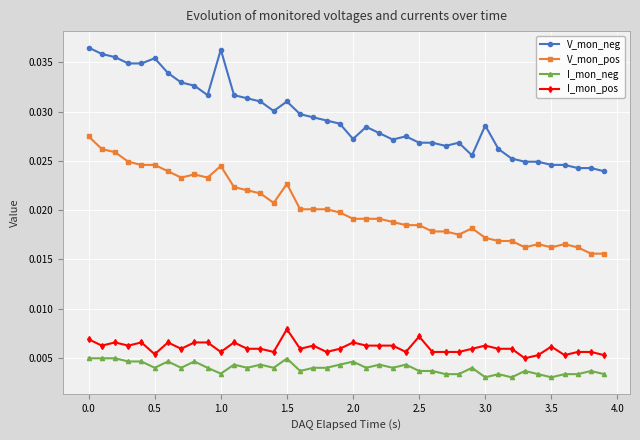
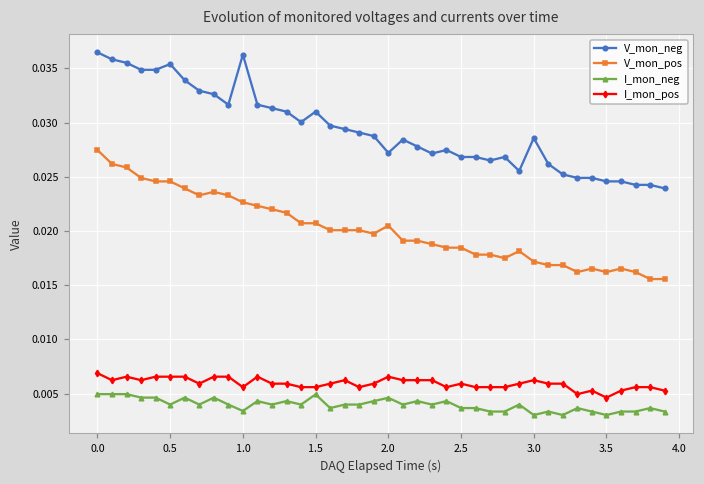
I_mon_pos, 0.5: 0.005 -> 0.007
V_mon_pos, 1.0: 0.024 -> 0.023
V_mon_pos, 1.5: 0.023 -> 0.021
I_mon_pos, 1.5: 0.008 -> 0.006
V_mon_pos, 2.0: 0.019 -> 0.021
I_mon_pos, 2.5: 0.007 -> 0.006
I_mon_pos, 3.5: 0.006 -> 0.005
